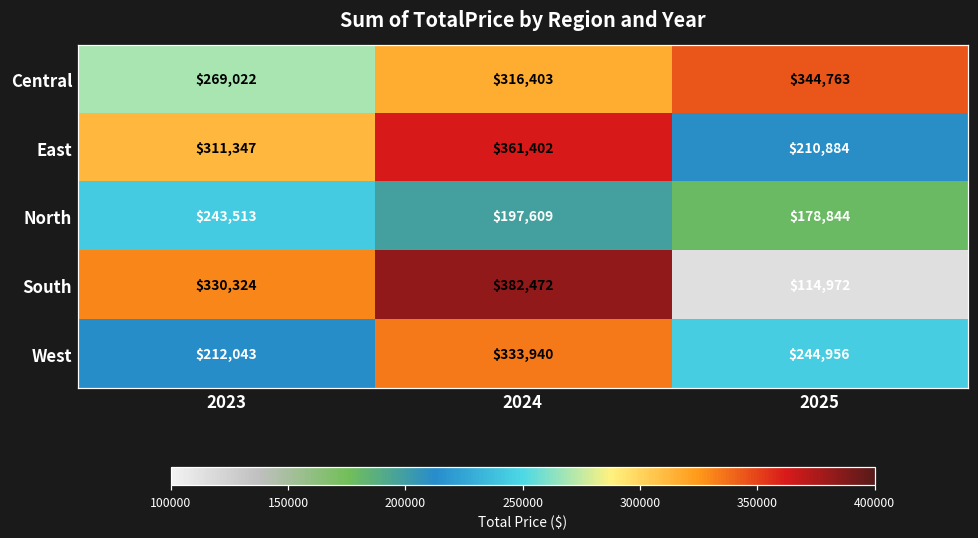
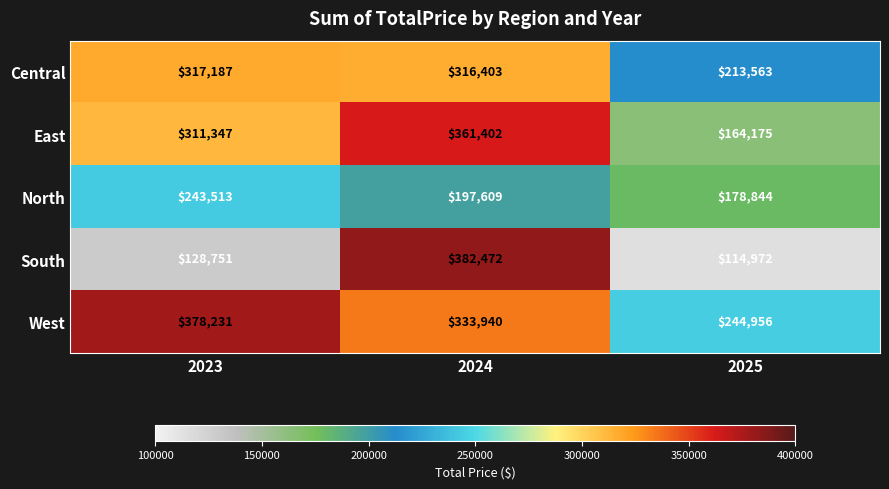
Central, 2023: $269,022 -> $317,187
Central, 2025: $344,763 -> $213,563
East, 2025: $210,884 -> $164,175
South, 2023: $330,324 -> $128,751
West, 2023: $212,043 -> $378,231
